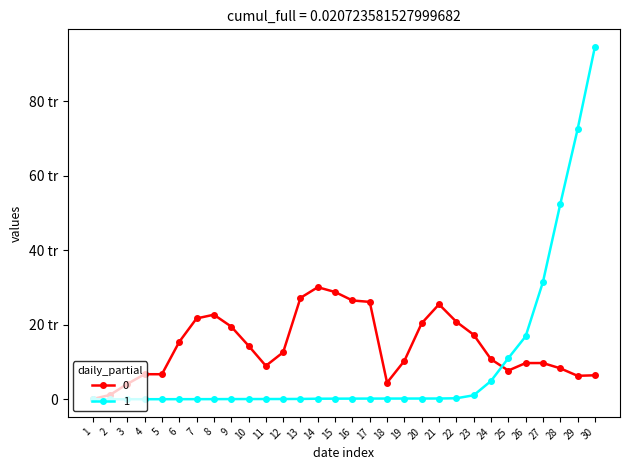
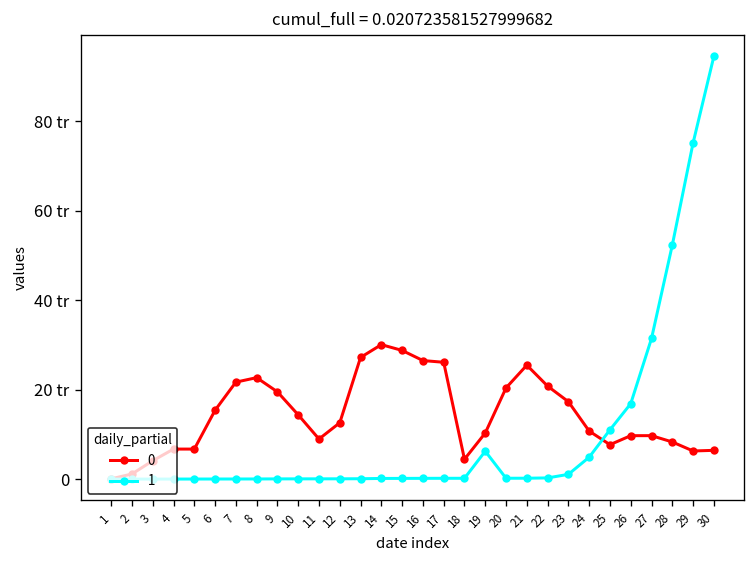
1, 19: 0 tr -> 6 tr
1, 29: 72 tr -> 75 tr
